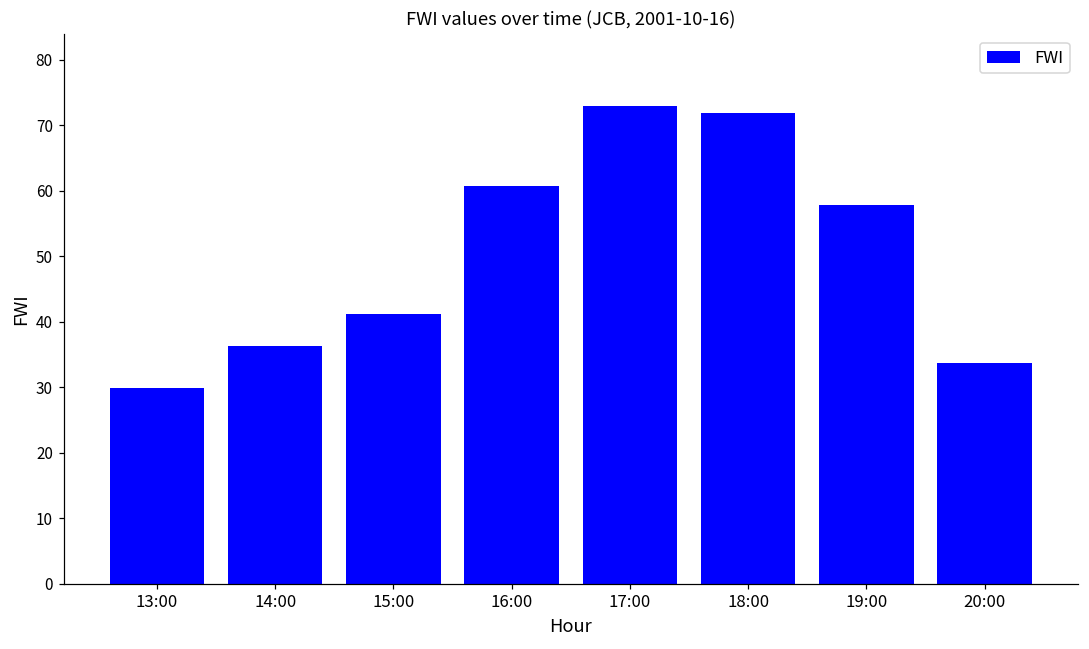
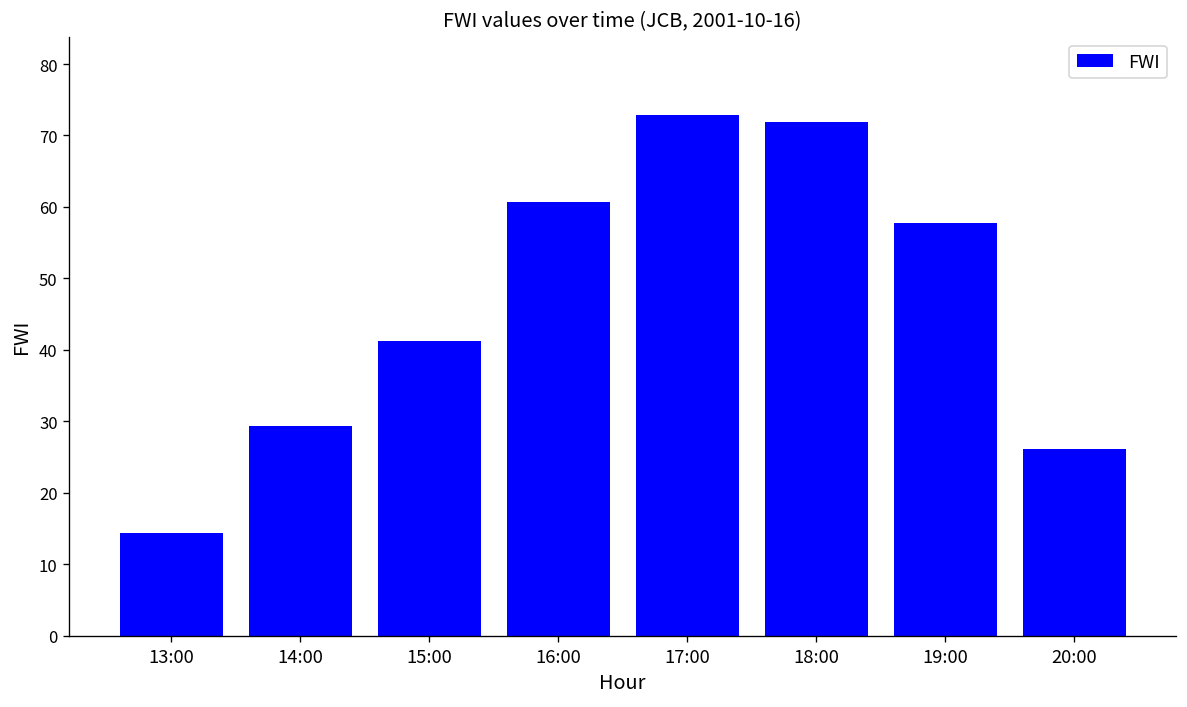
13:00: 30 -> 14
14:00: 36 -> 29
20:00: 34 -> 26
